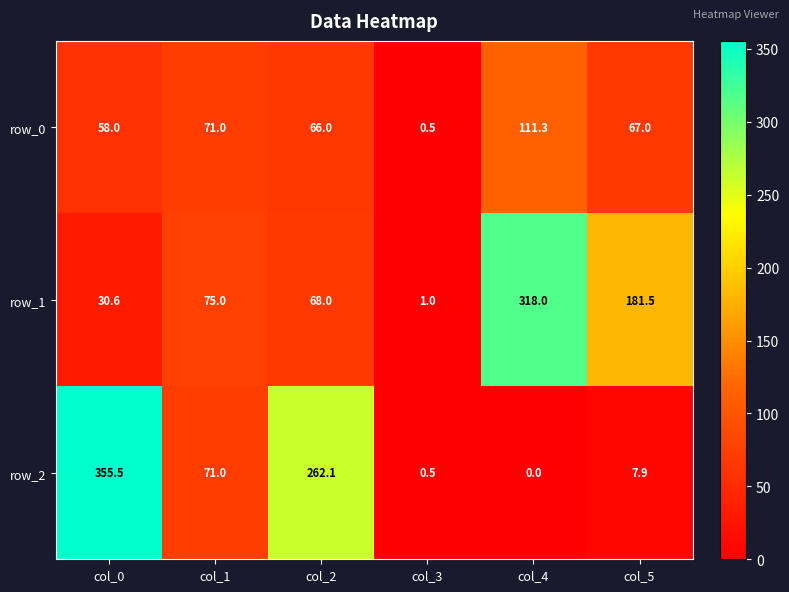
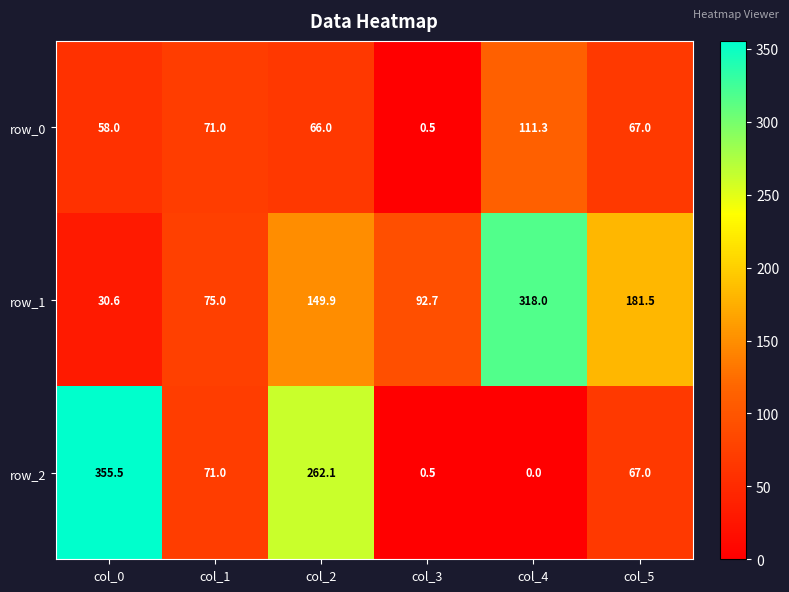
row_1, col_2: 68.0 -> 149.9
row_1, col_3: 1.0 -> 92.7
row_2, col_5: 7.9 -> 67.0
